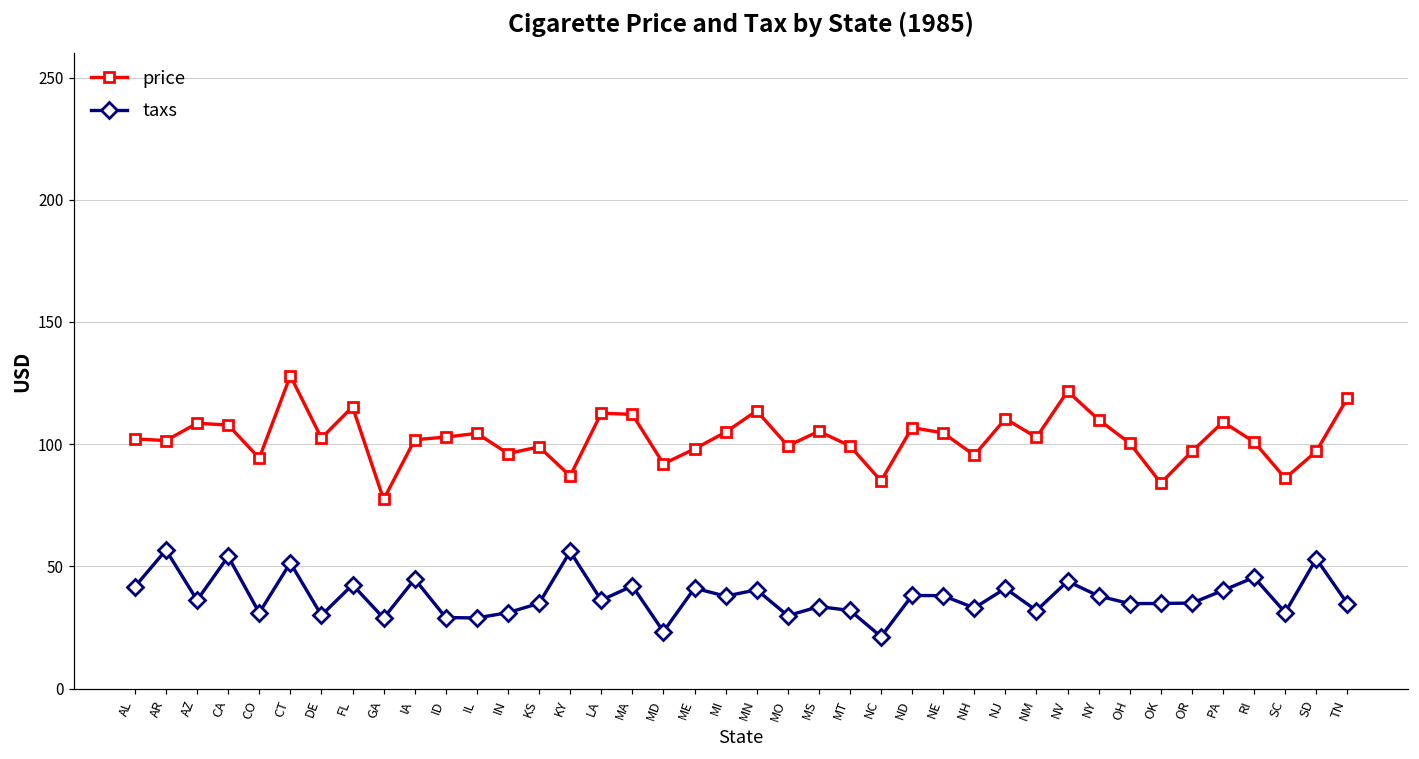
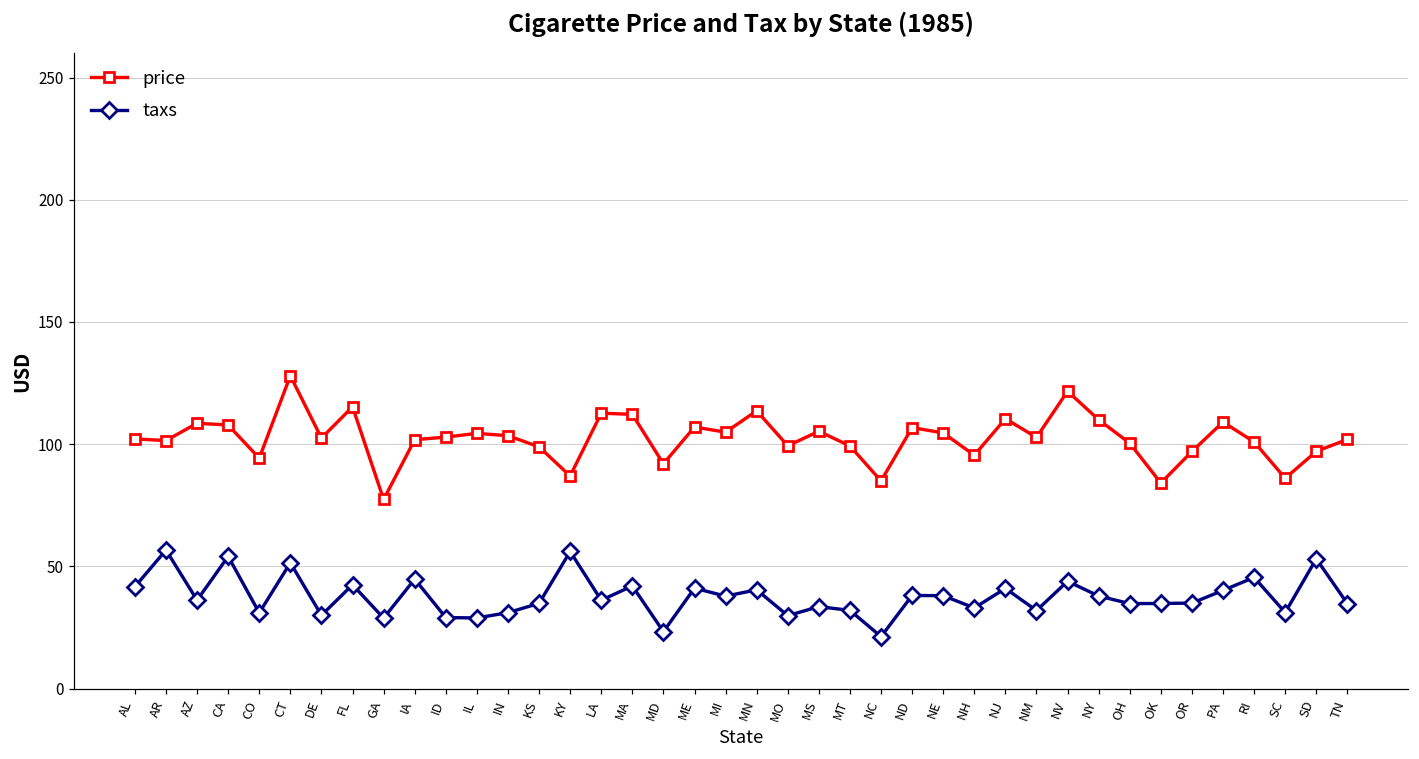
price, IN: 96 -> 103
price, ME: 98 -> 107
price, TN: 119 -> 102
